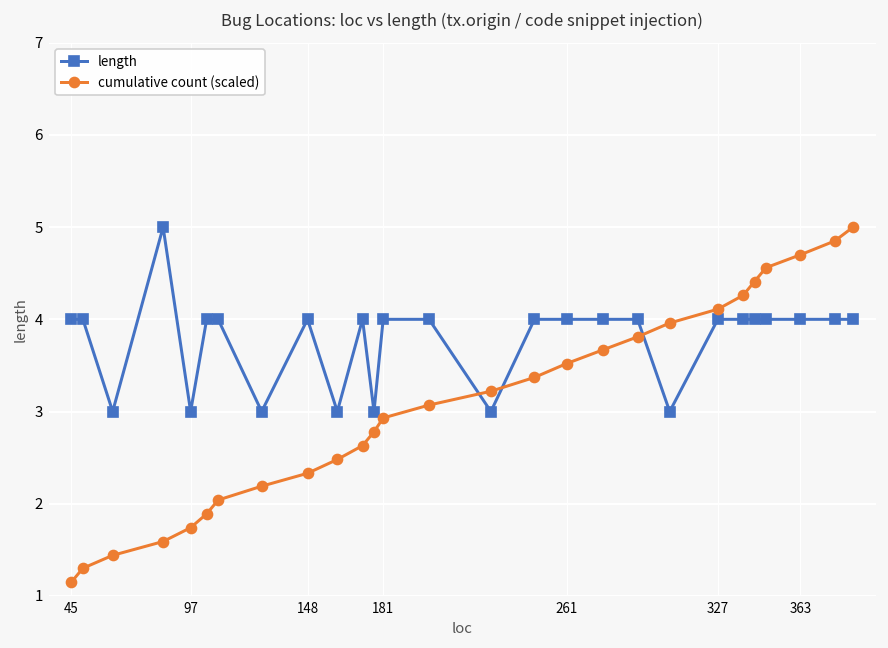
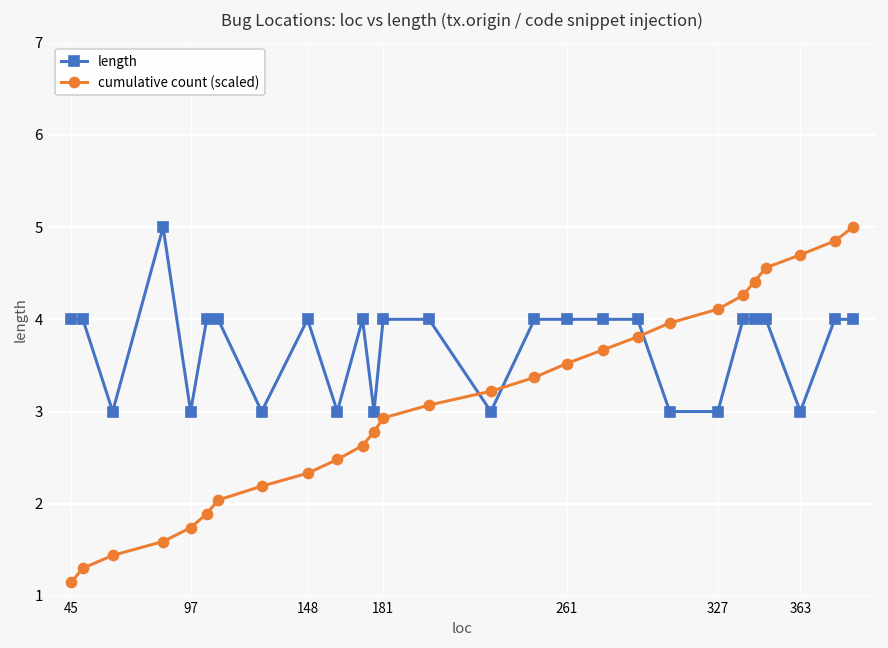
length, 327: 4 -> 3
length, 363: 4 -> 3
